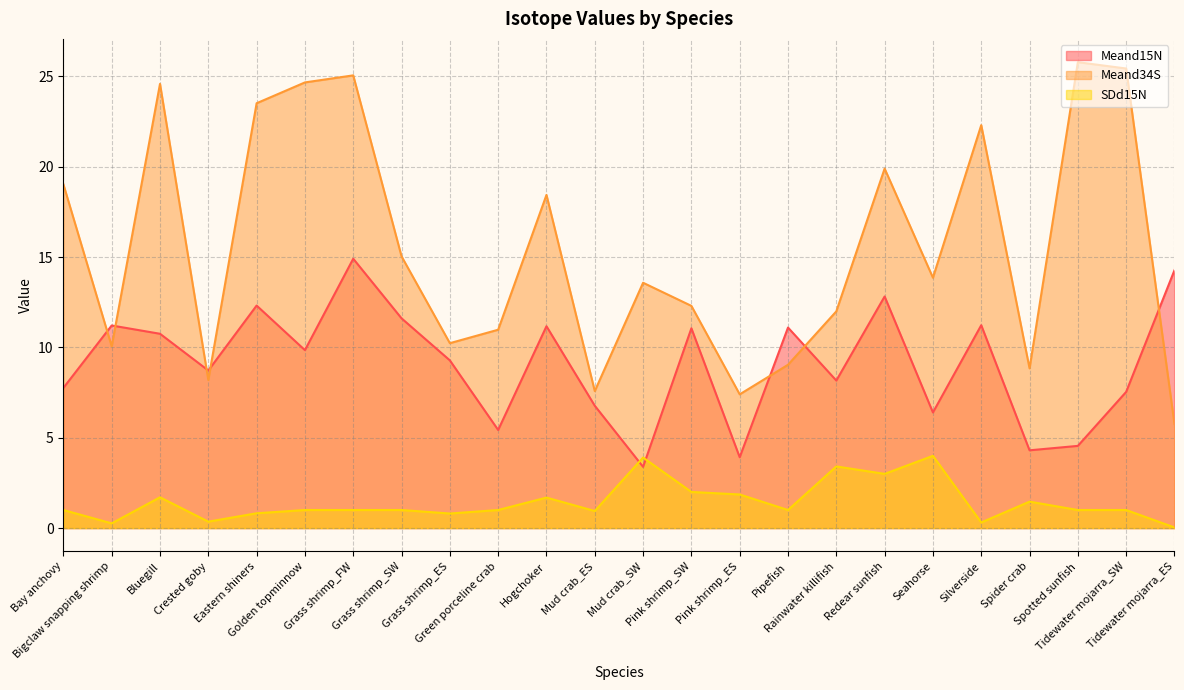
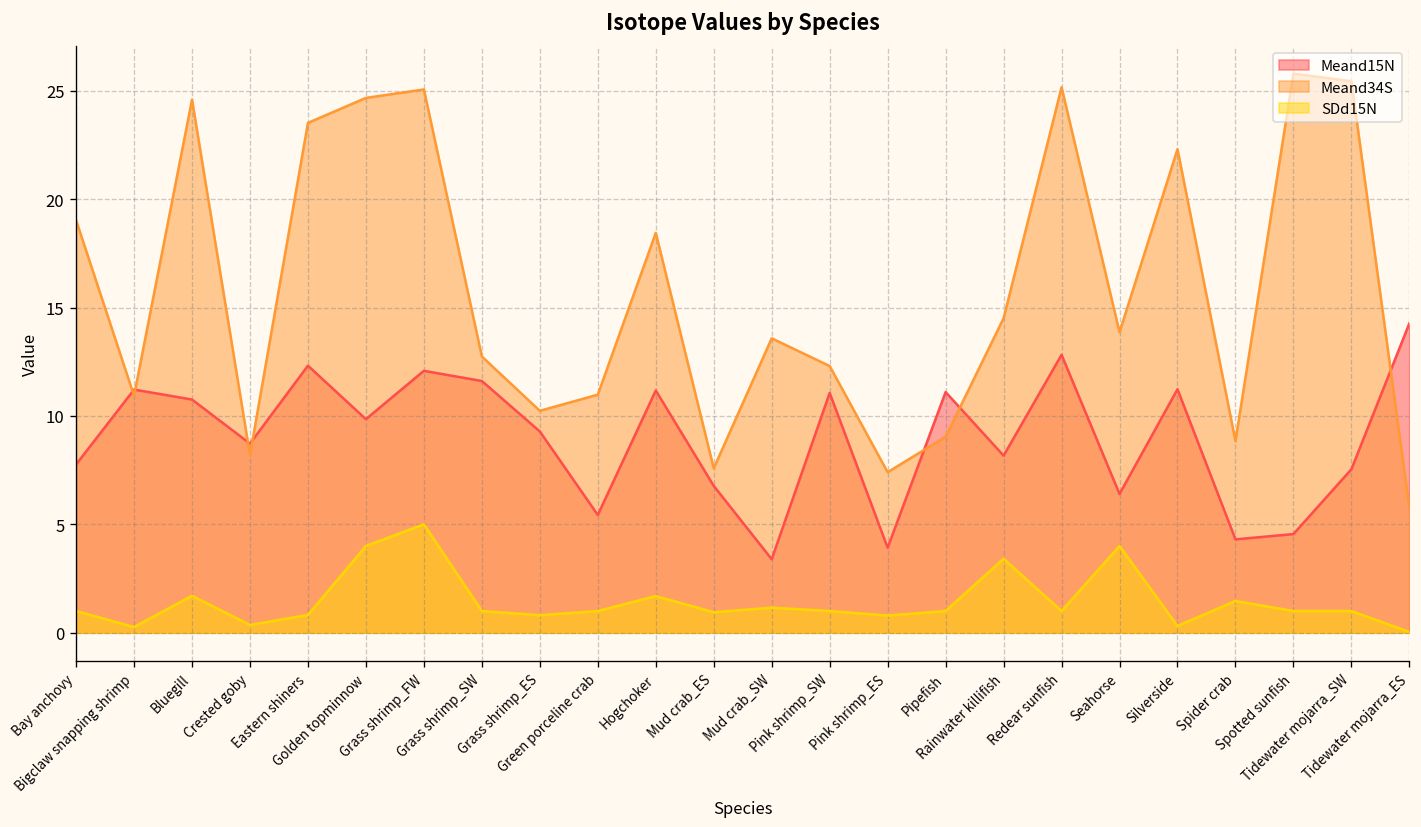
Meand34S, Bigclaw snapping shrimp: 10.1 -> 10.9
SDd15N, Golden topminnow: 1 -> 4
Meand15N, Grass shrimp_FW: 14.9 -> 12.1
SDd15N, Grass shrimp_FW: 1 -> 5
Meand34S, Grass shrimp_SW: 15.0 -> 12.7
SDd15N, Mud crab_SW: 3.9 -> 1.2
SDd15N, Pink shrimp_SW: 2 -> 1
SDd15N, Pink shrimp_ES: 1.9 -> 0.8
Meand34S, Rainwater killifish: 12.0 -> 14.5
Meand34S, Redear sunfish: 19.9 -> 25.2
SDd15N, Redear sunfish: 3 -> 1
